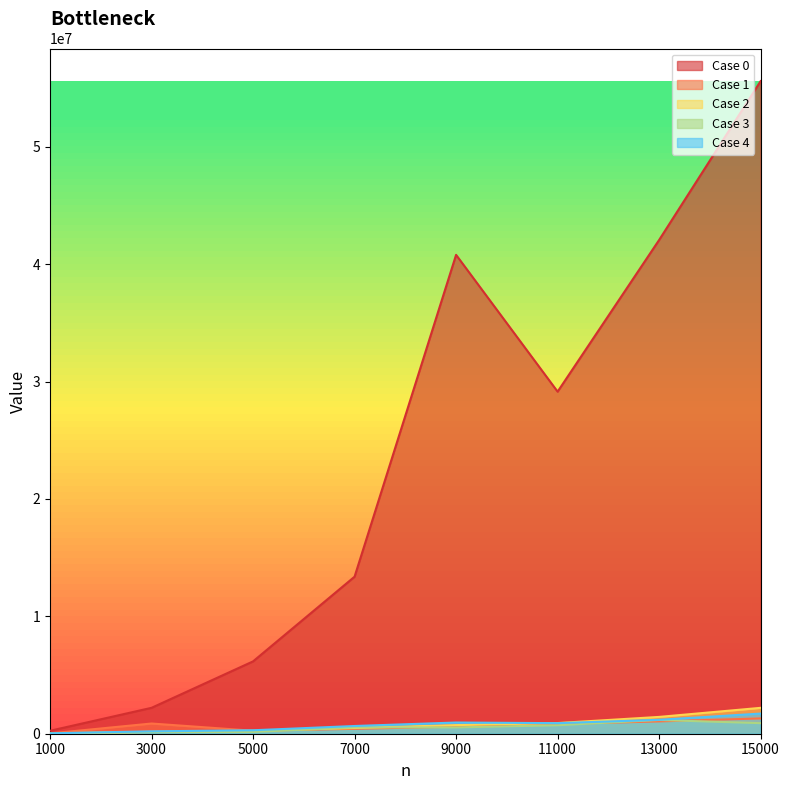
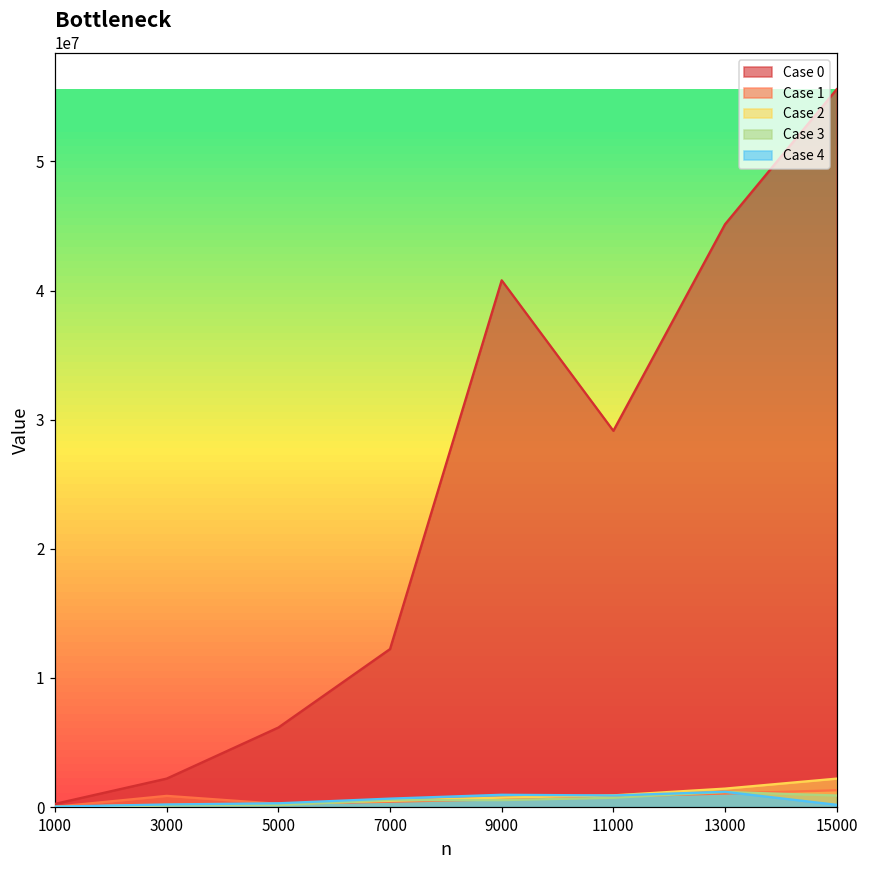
Case 0, 7000: 13400000 -> 12200000
Case 0, 13000: 42100000 -> 45100000
Case 4, 15000: 1700000 -> 200000
